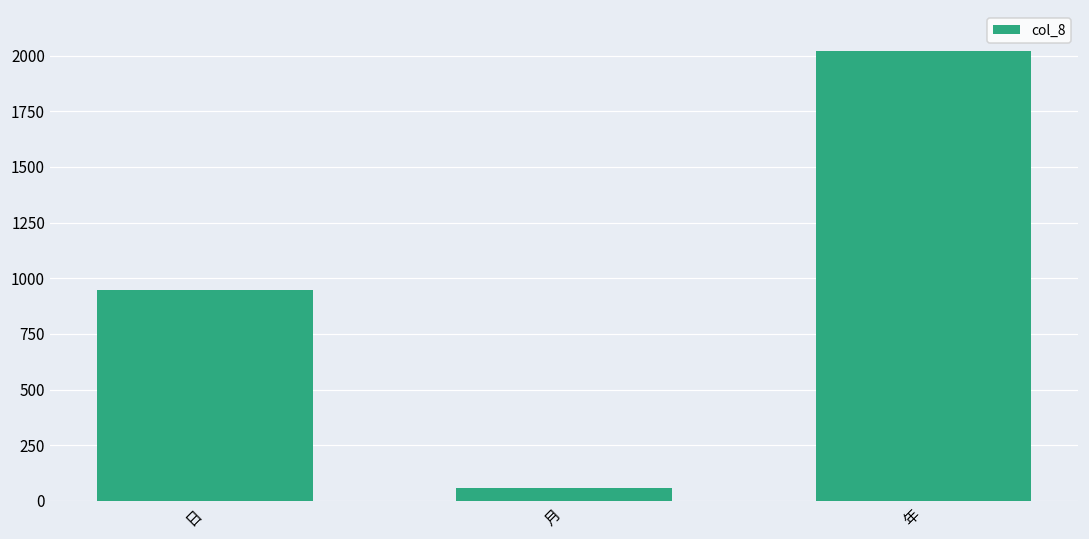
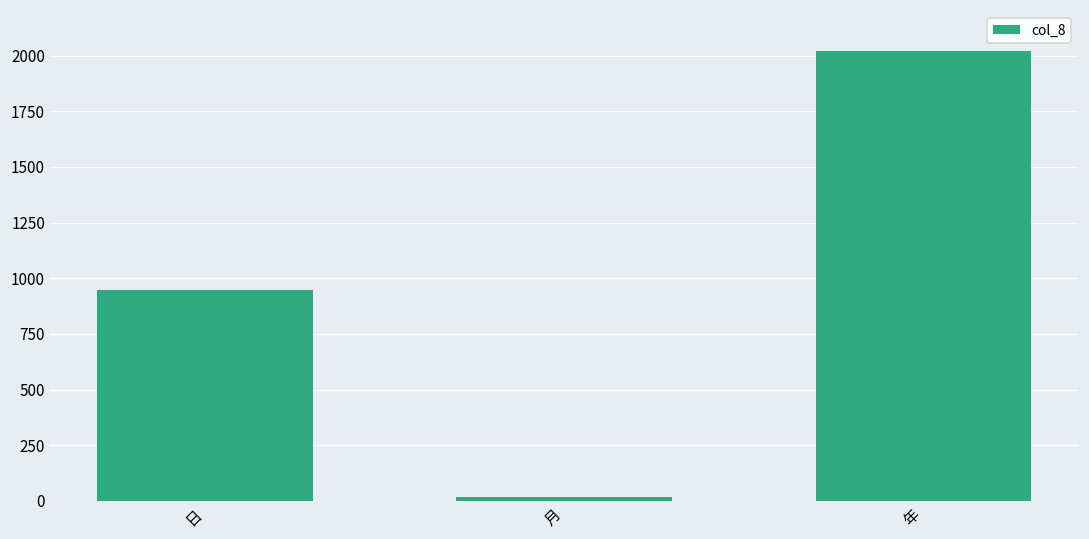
月: 60 -> 20
